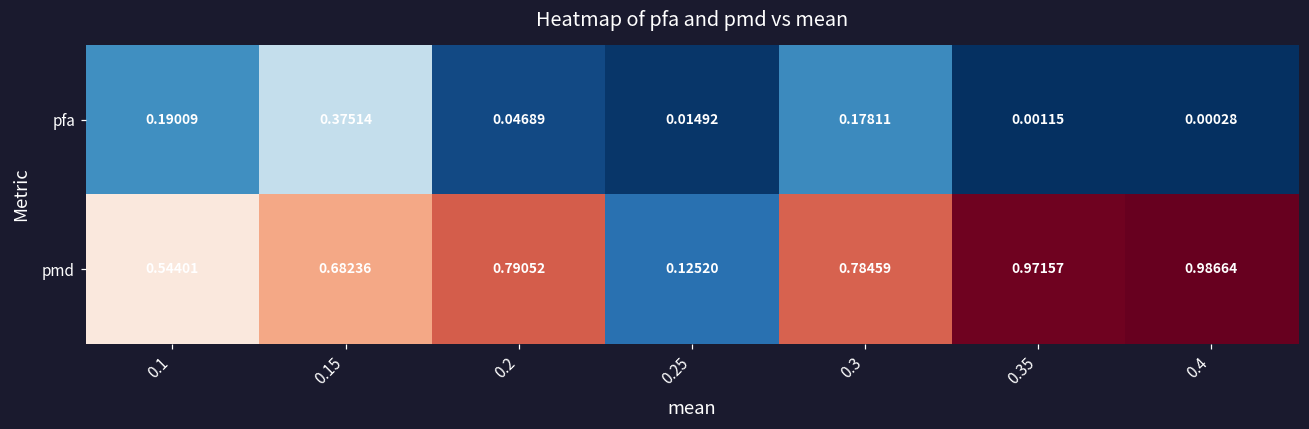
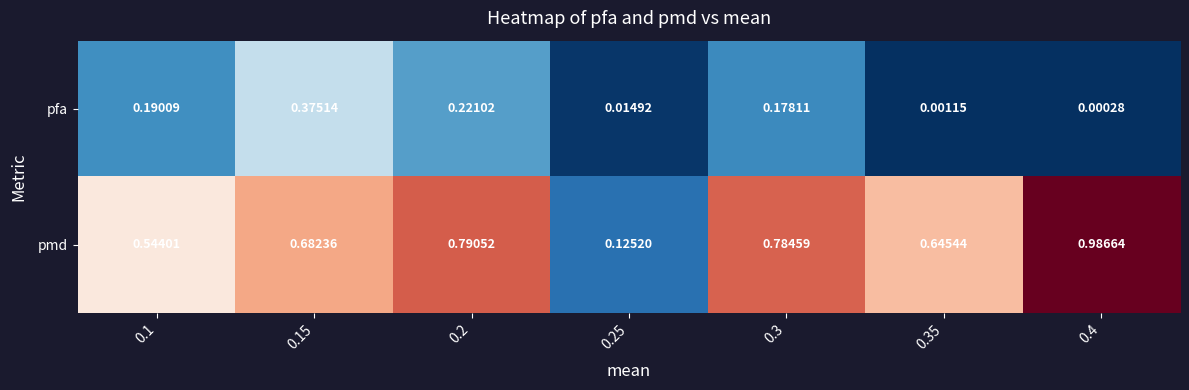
pfa, 0.2: 0.04689 -> 0.22102
pmd, 0.35: 0.97157 -> 0.64544
